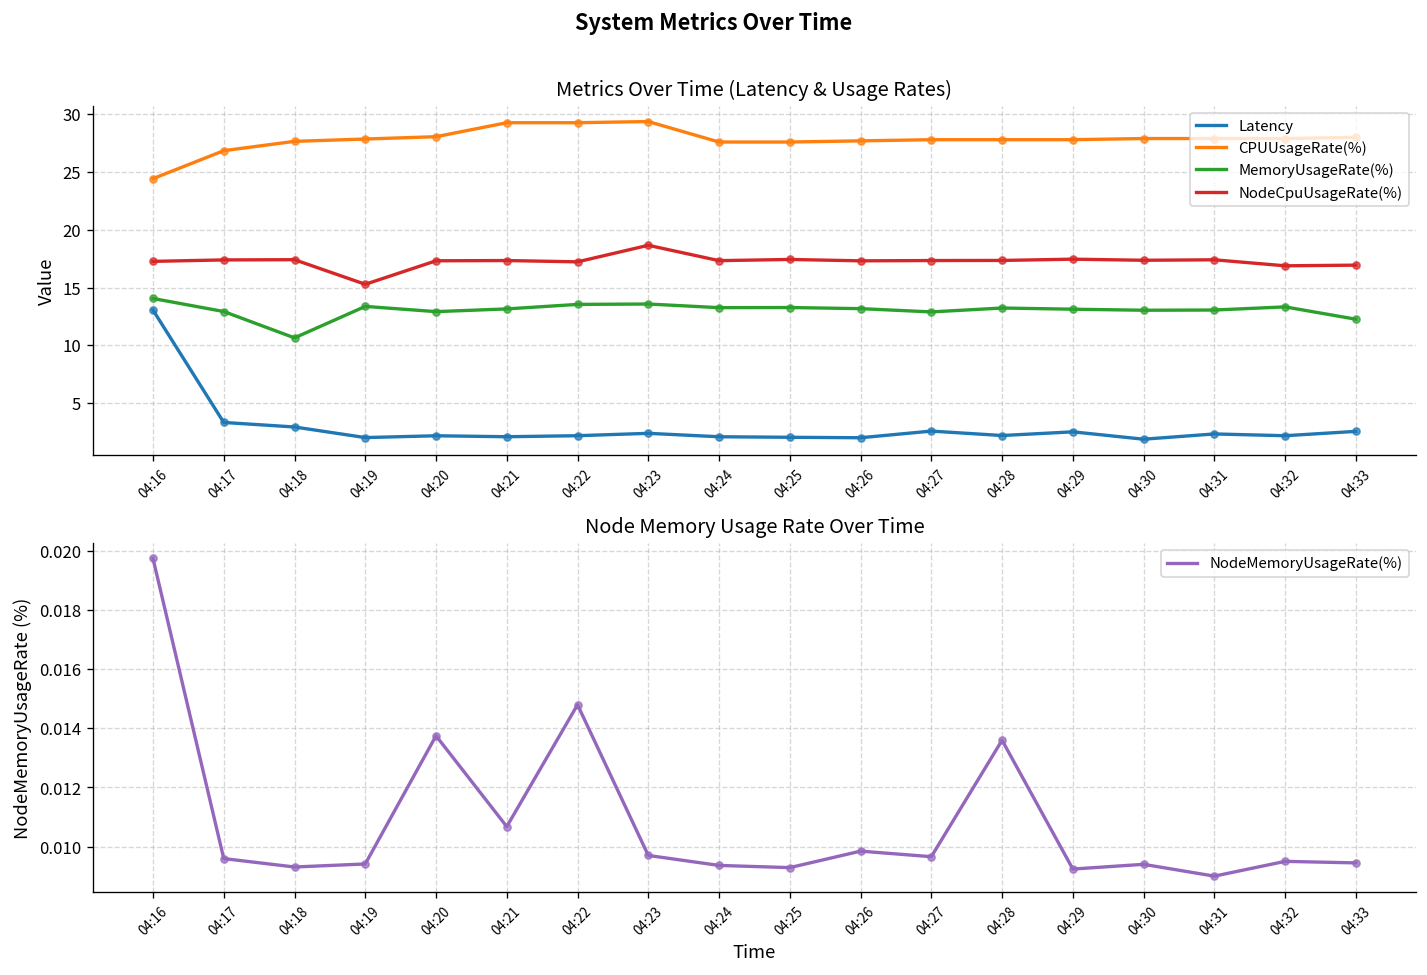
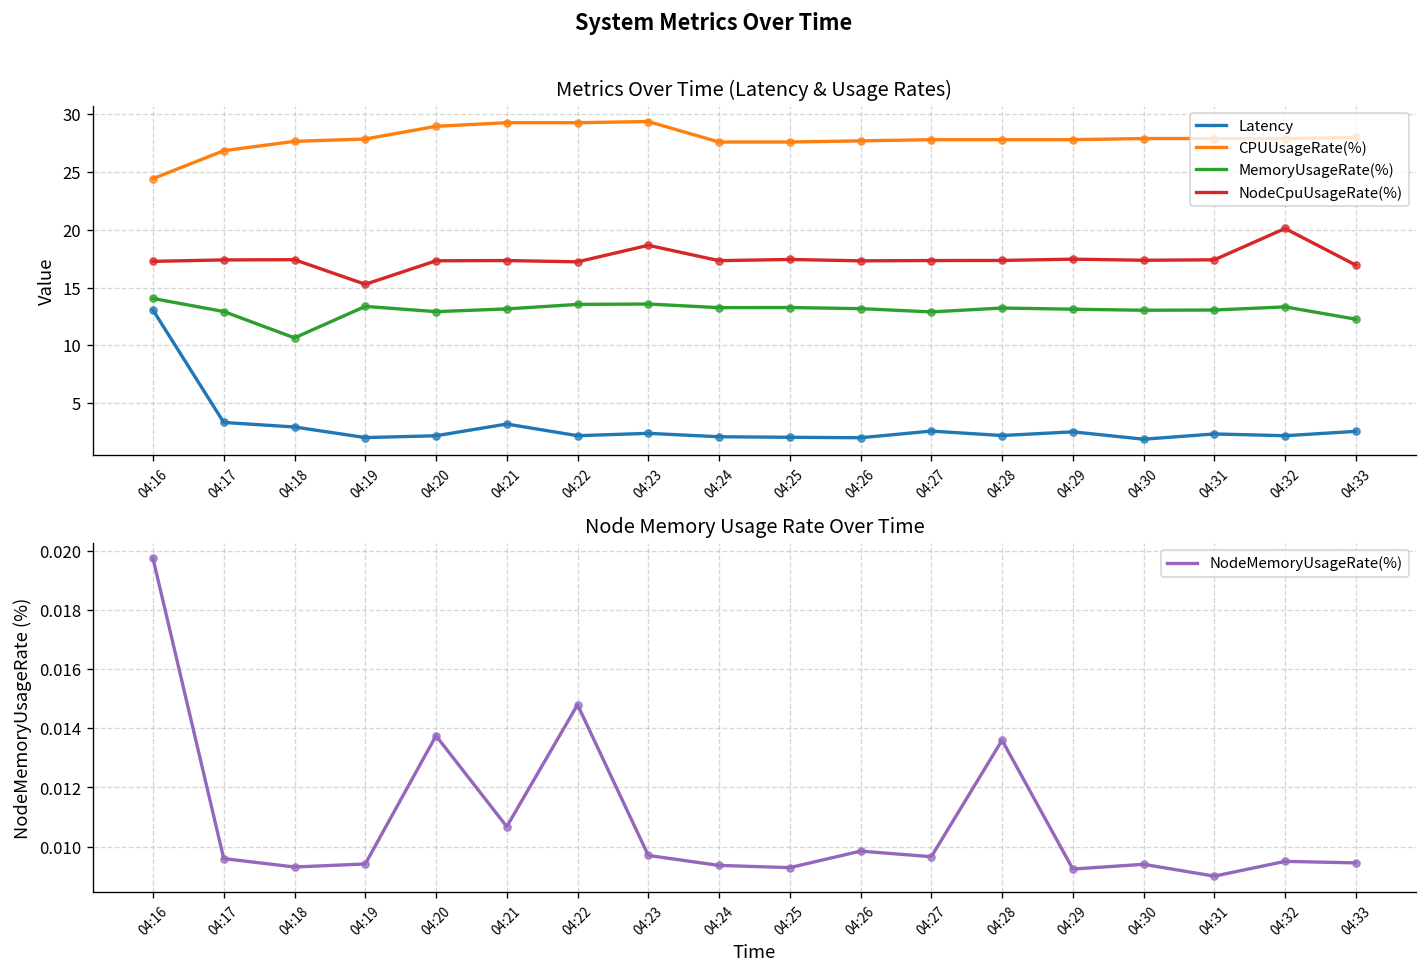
Metrics Over Time (Latency & Usage Rates), CPUUsageRate(%), 04:20: 28 -> 29
Metrics Over Time (Latency & Usage Rates), Latency, 04:21: 2 -> 3
Metrics Over Time (Latency & Usage Rates), NodeCpuUsageRate(%), 04:32: 17 -> 20
